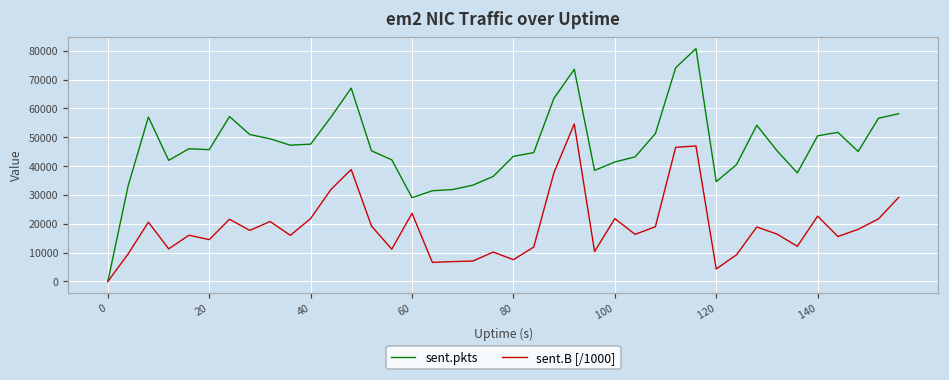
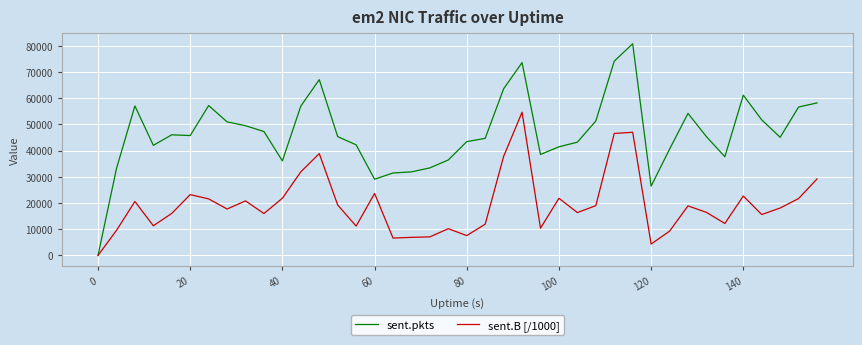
sent.B [/1000], 20: 15000 -> 23000
sent.pkts, 40: 48000 -> 36000
sent.pkts, 120: 35000 -> 26000
sent.pkts, 140: 50000 -> 61000
